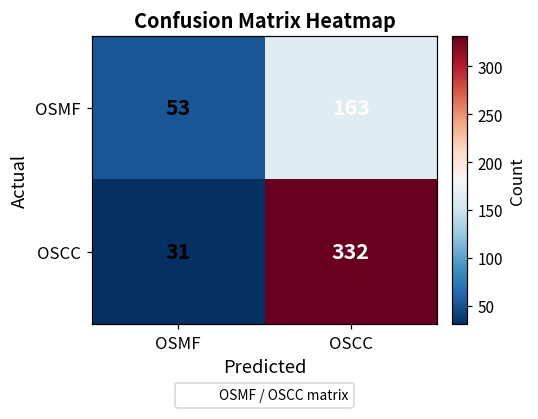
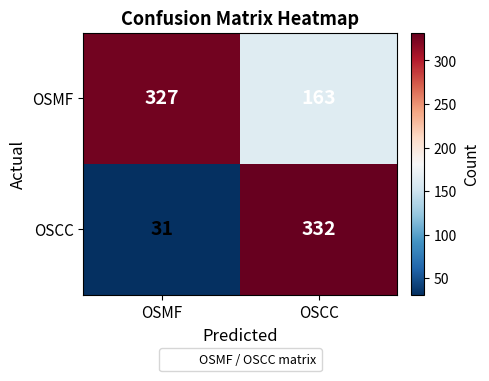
OSMF, OSMF: 53 -> 327
